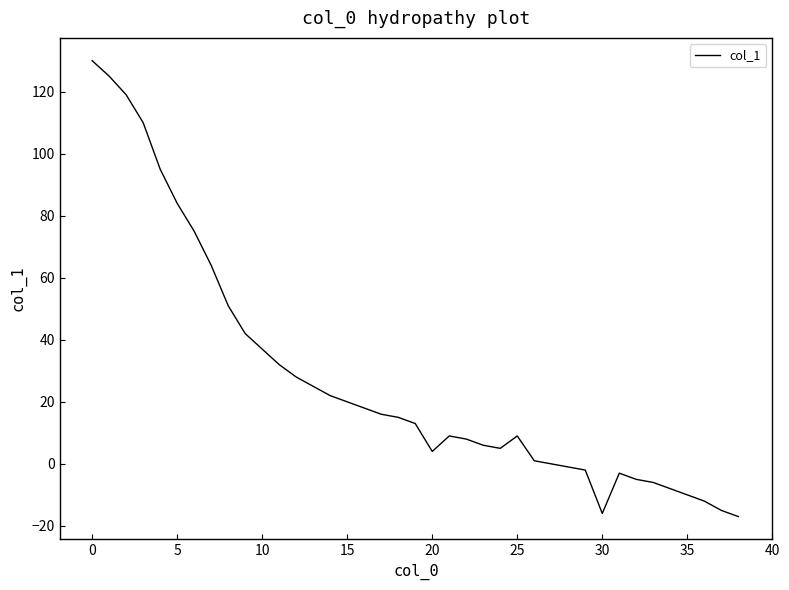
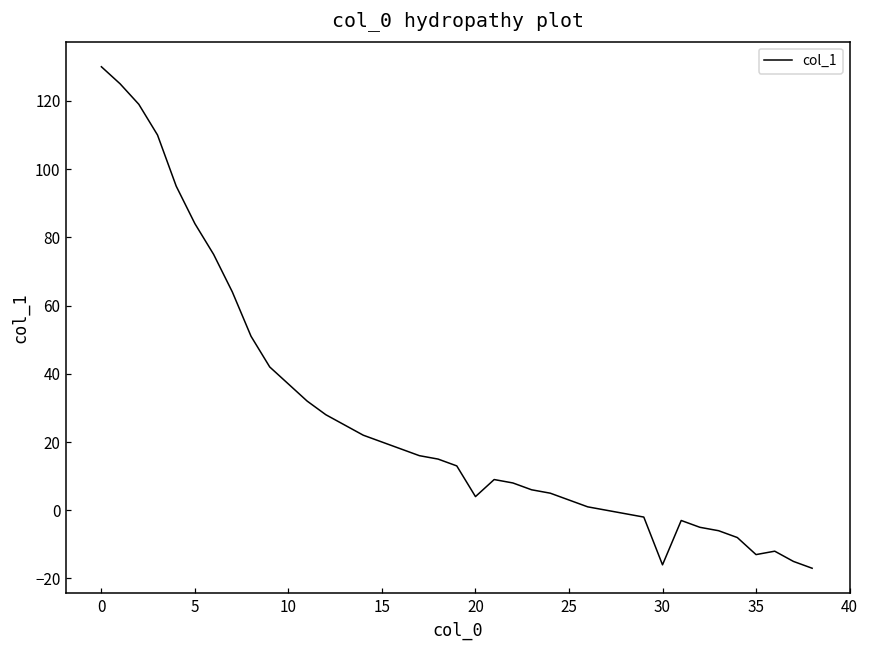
25: 9 -> 3
35: -10 -> -13
